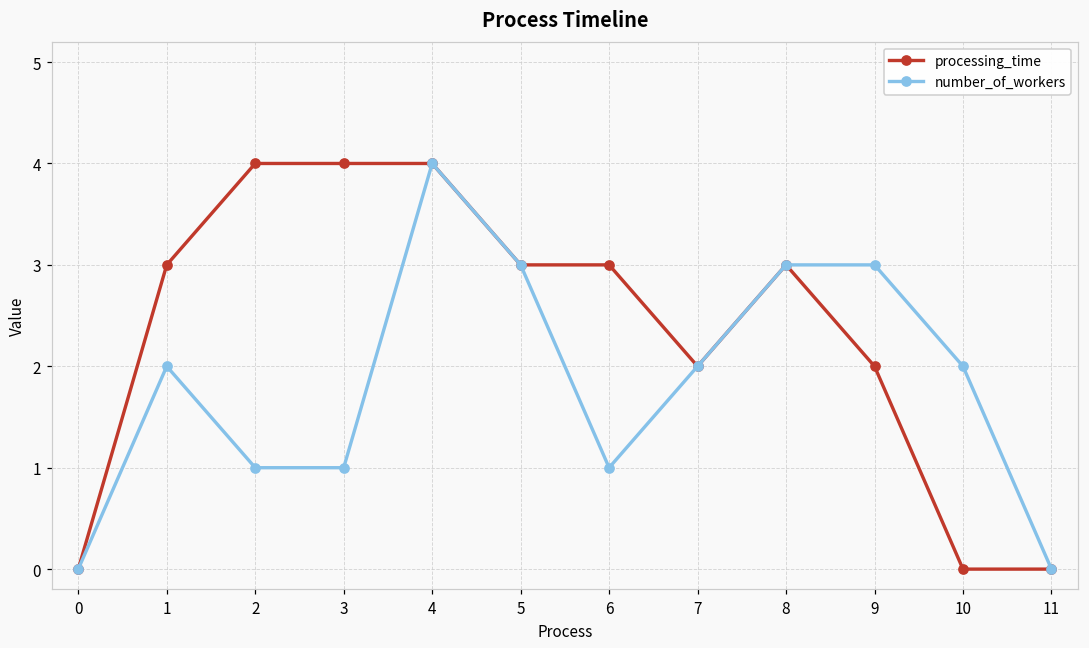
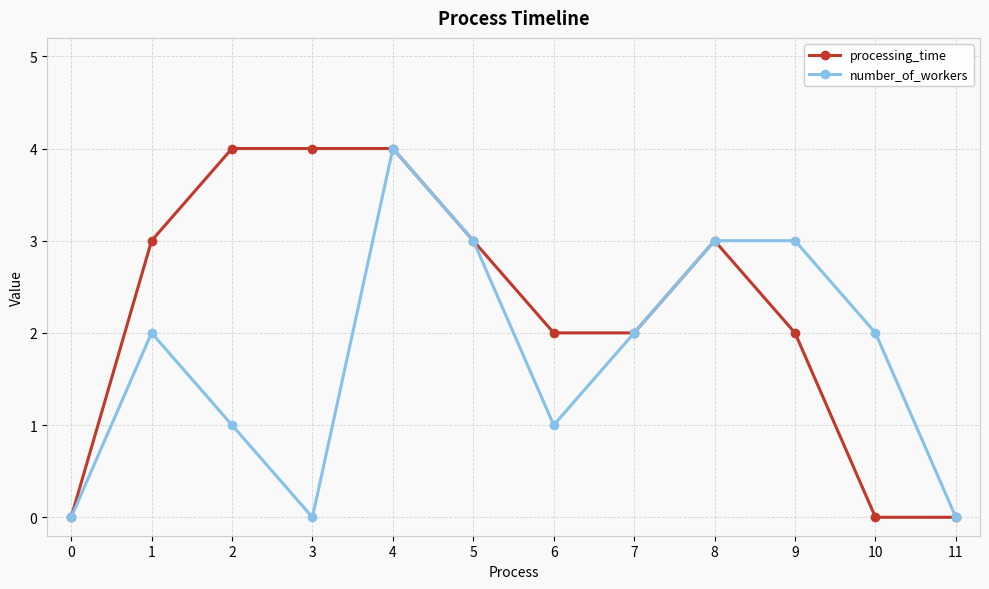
number_of_workers, 3: 1 -> 0
processing_time, 6: 3 -> 2
